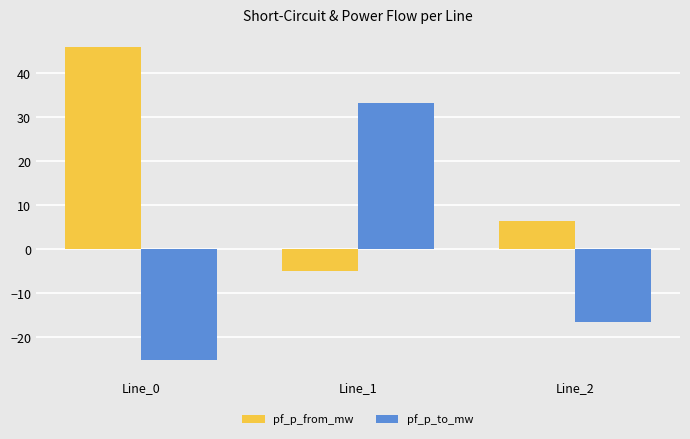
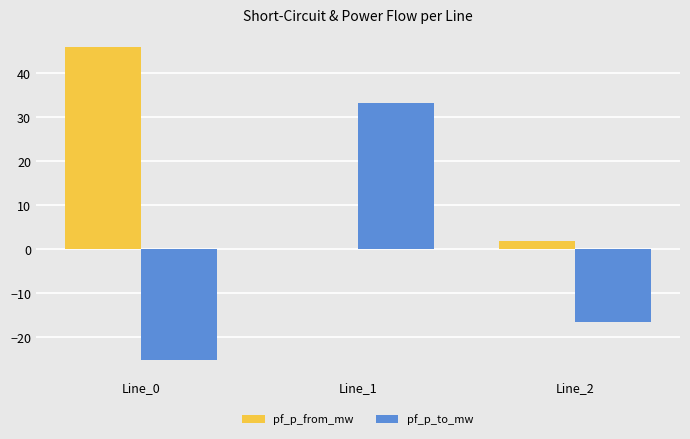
pf_p_from_mw, Line_1: -5 -> 0
pf_p_from_mw, Line_2: 6 -> 2
